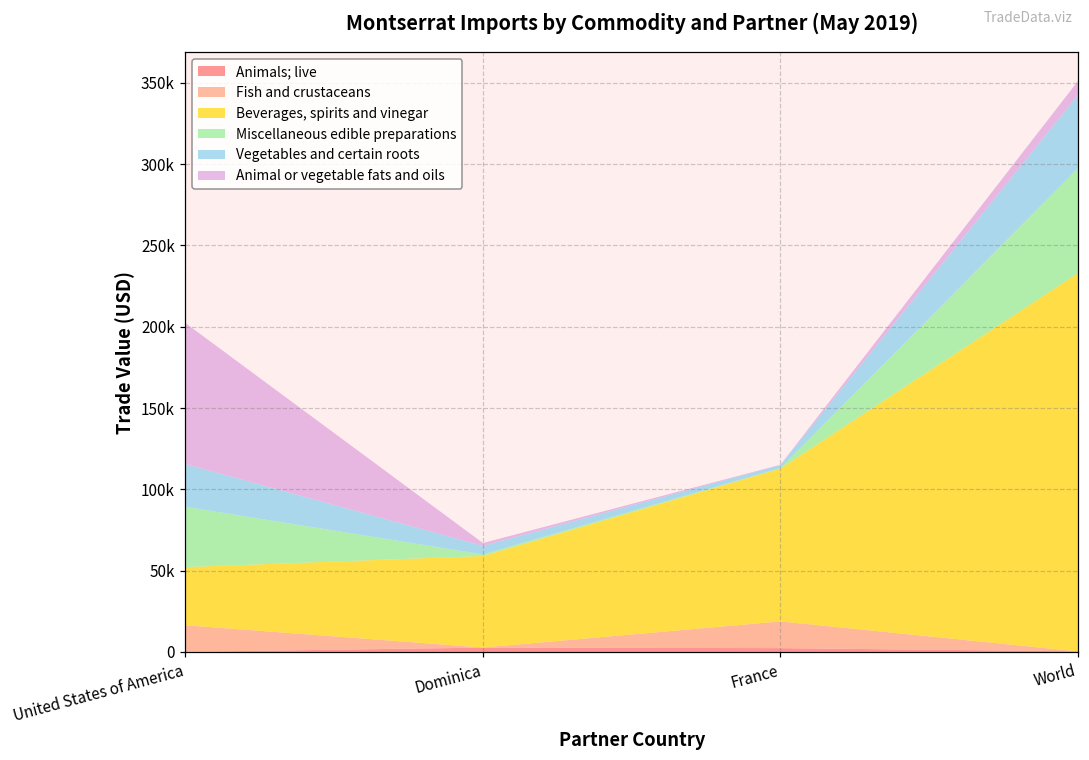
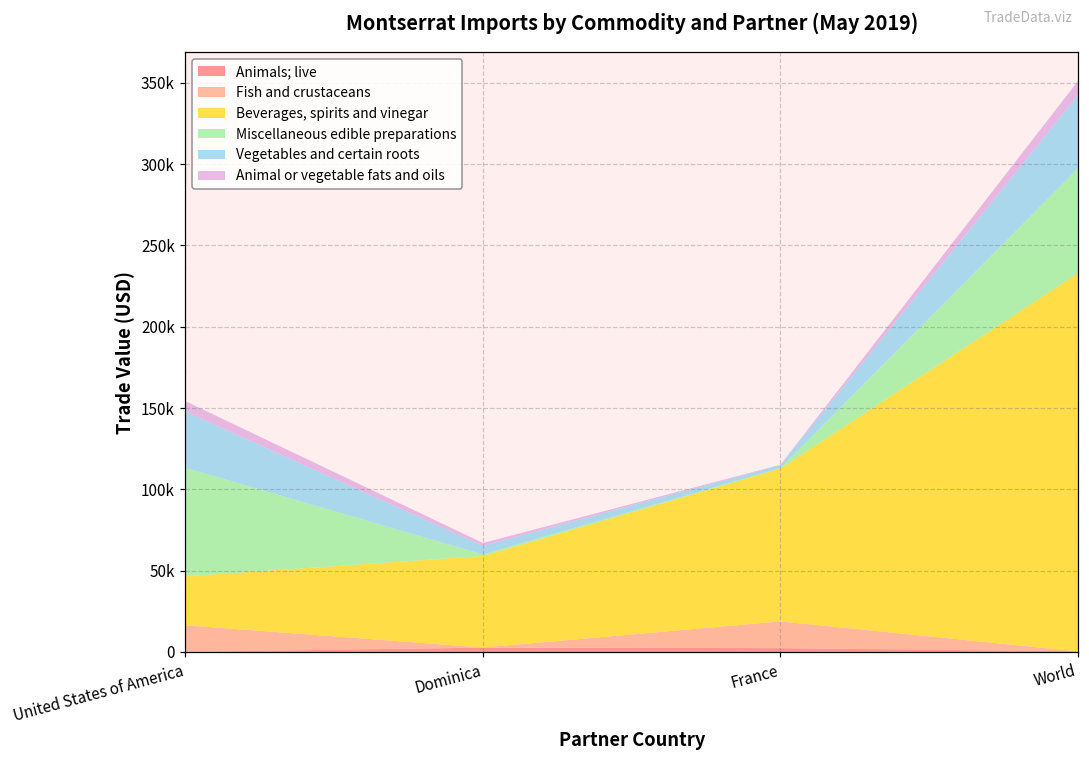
Beverages, spirits and vinegar, United States of America: 36000 -> 30000
Miscellaneous edible preparations, United States of America: 37000 -> 67000
Vegetables and certain roots, United States of America: 26000 -> 35000
Animal or vegetable fats and oils, United States of America: 87000 -> 6000
